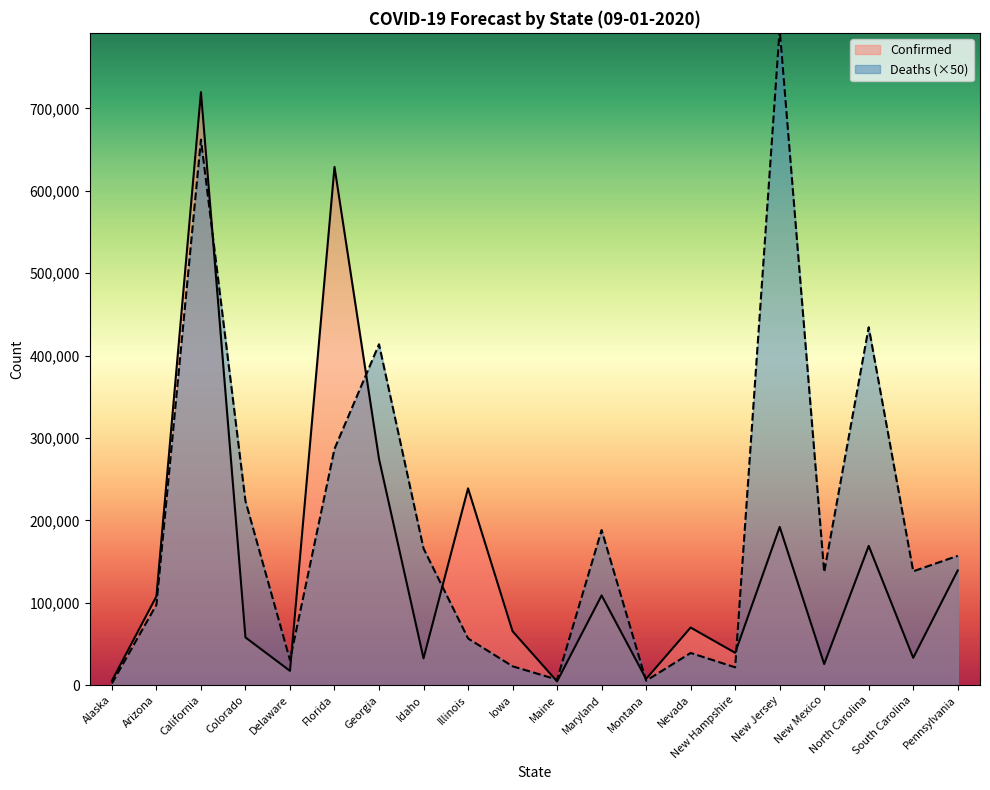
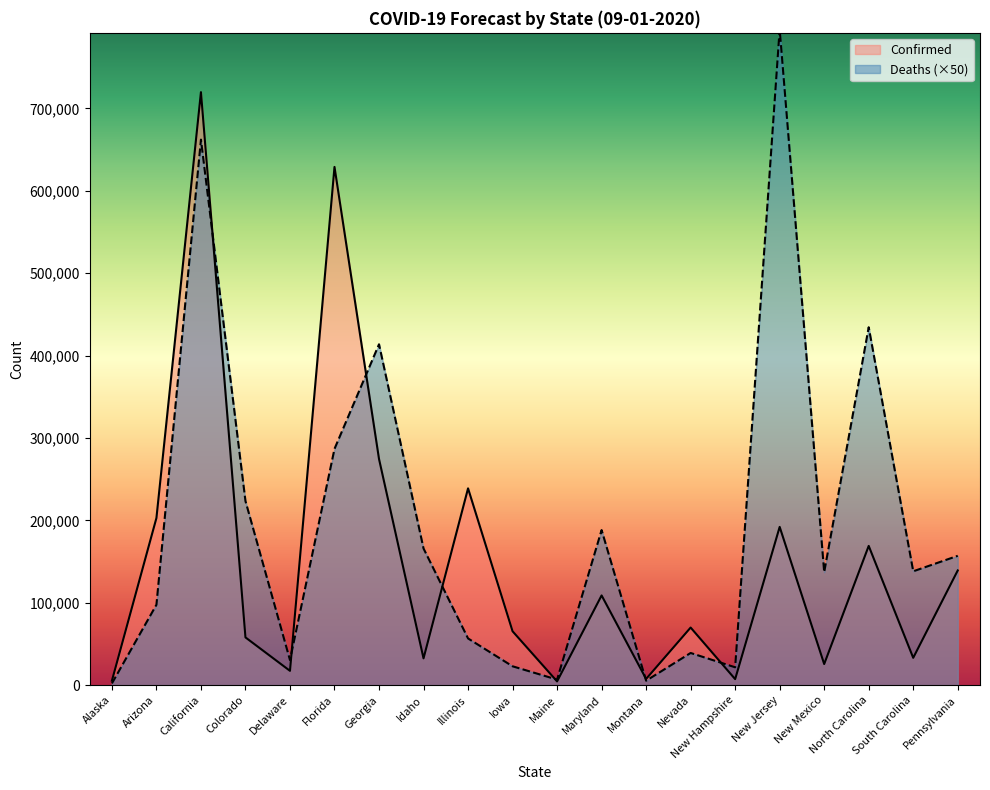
Confirmed, Arizona: 110,000 -> 200,000
Confirmed, New Hampshire: 40,000 -> 10,000
